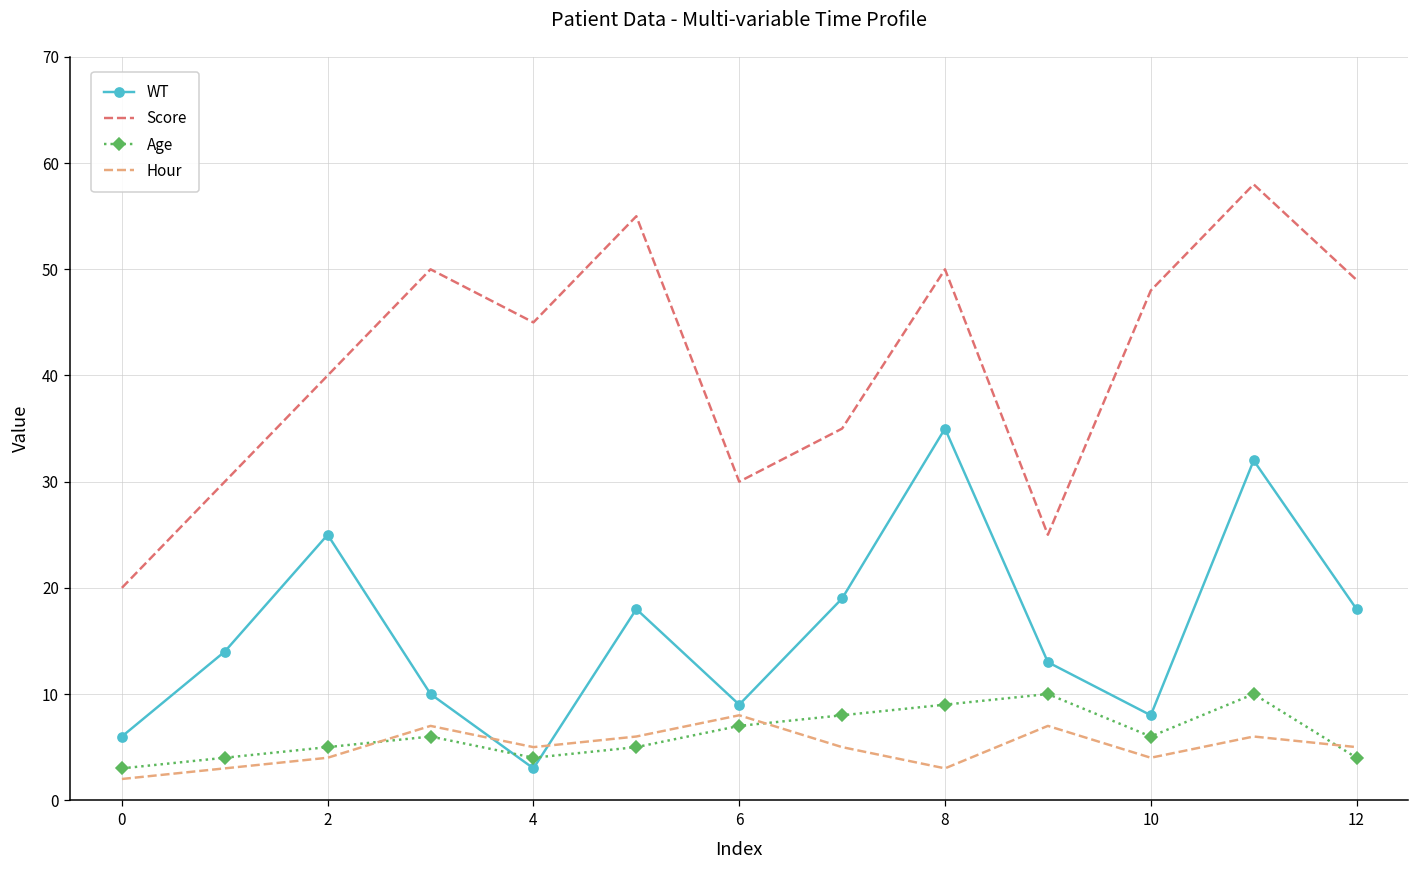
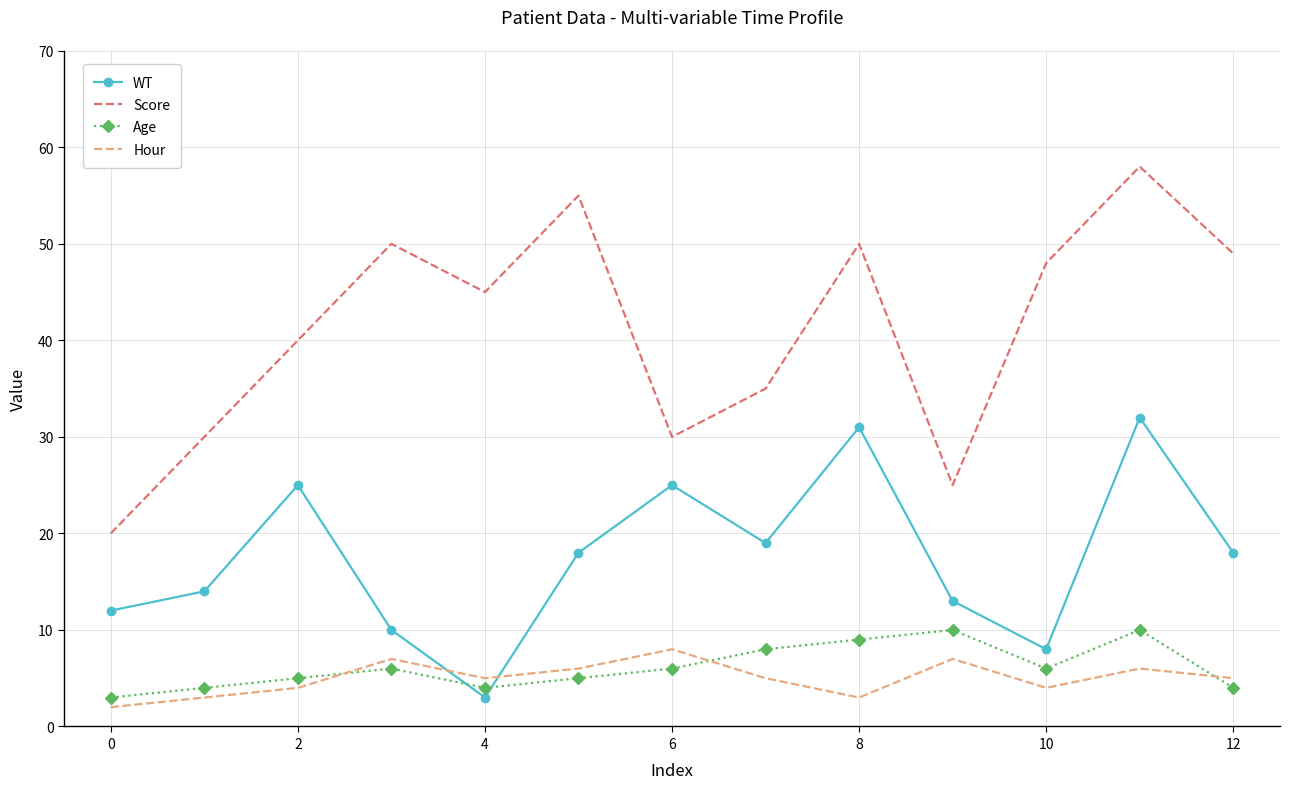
WT, 0: 6 -> 12
WT, 6: 9 -> 25
Age, 6: 7 -> 6
WT, 8: 35 -> 31
